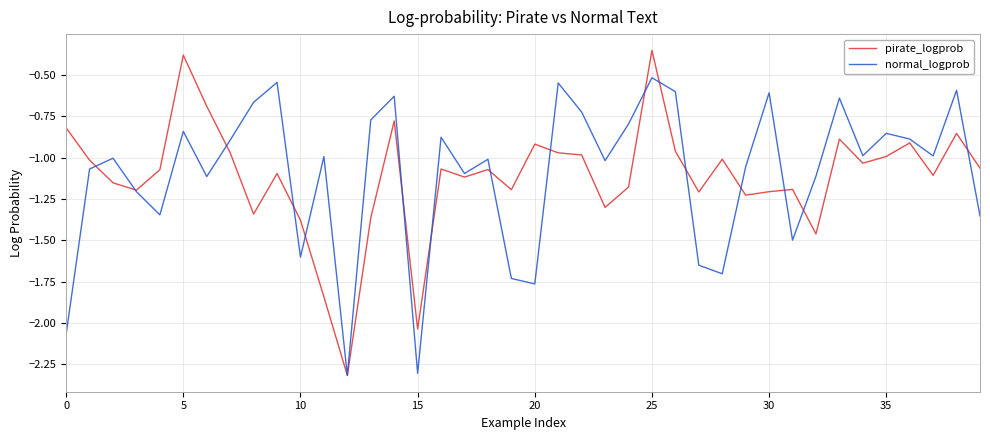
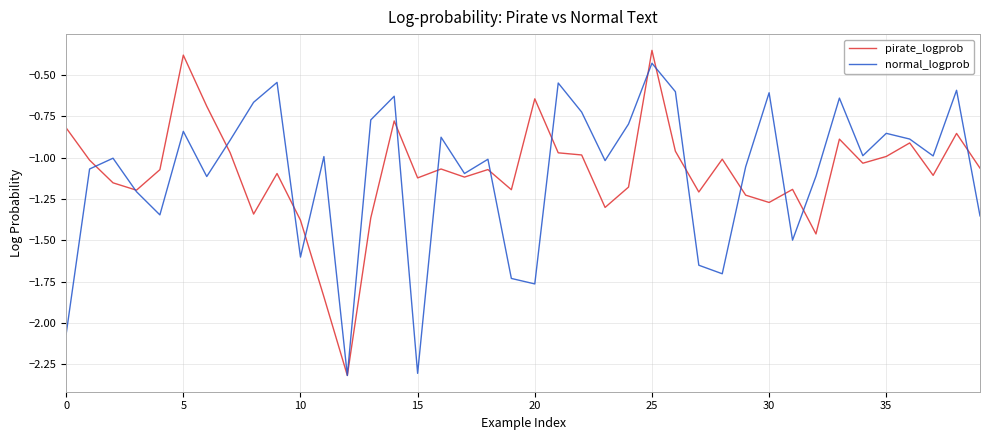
pirate_logprob, 15: -2.04 -> -1.12
pirate_logprob, 20: -0.92 -> -0.65
normal_logprob, 25: -0.52 -> -0.43
pirate_logprob, 30: -1.21 -> -1.27
